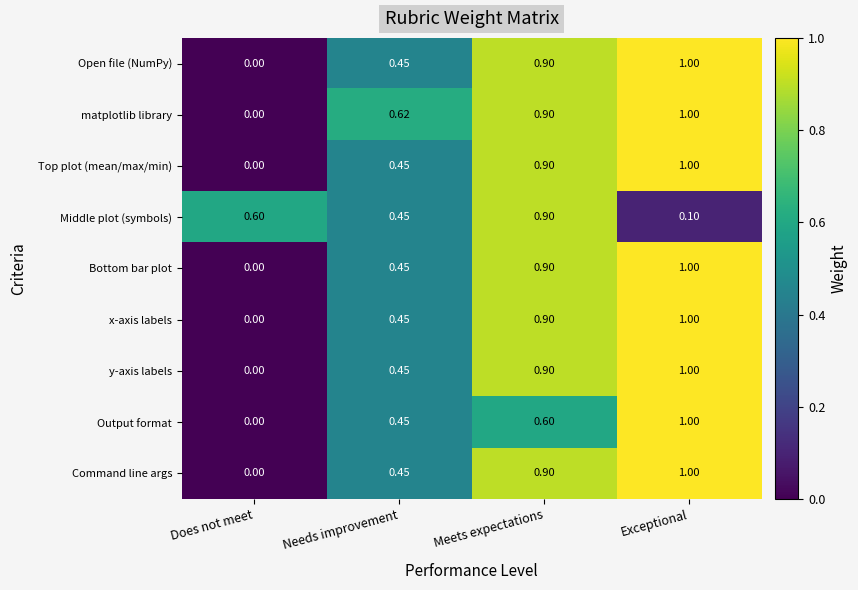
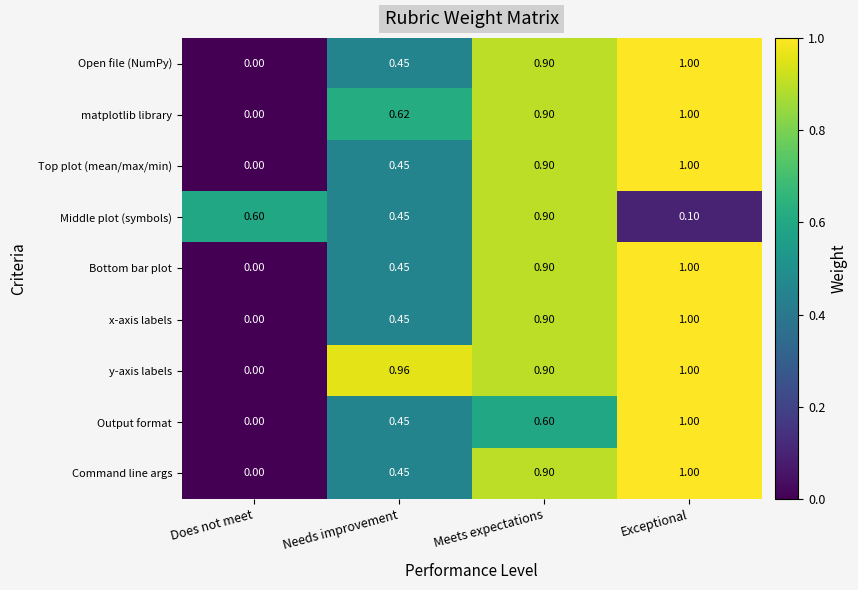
y-axis labels, Needs improvement: 0.45 -> 0.96
